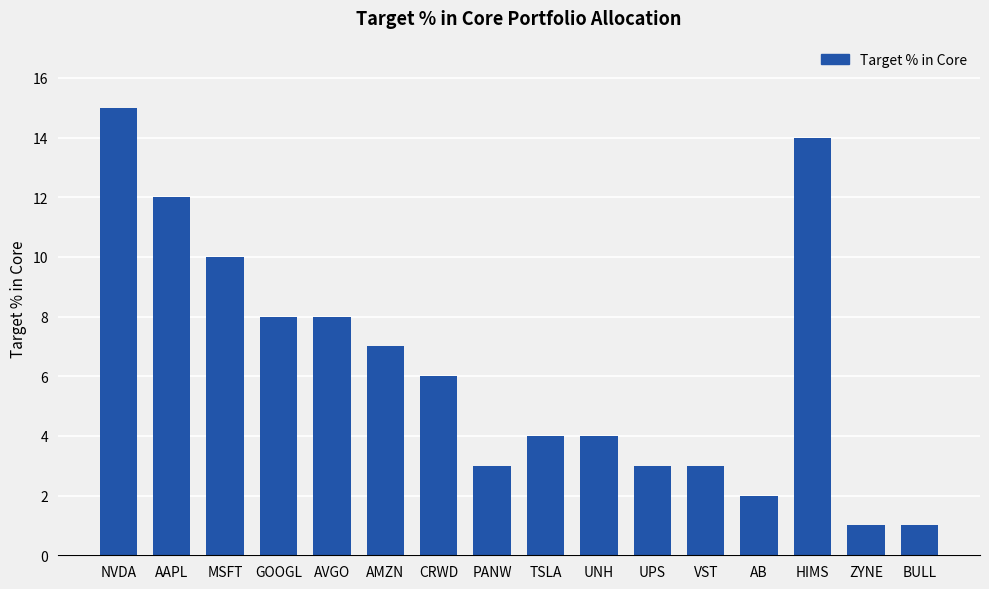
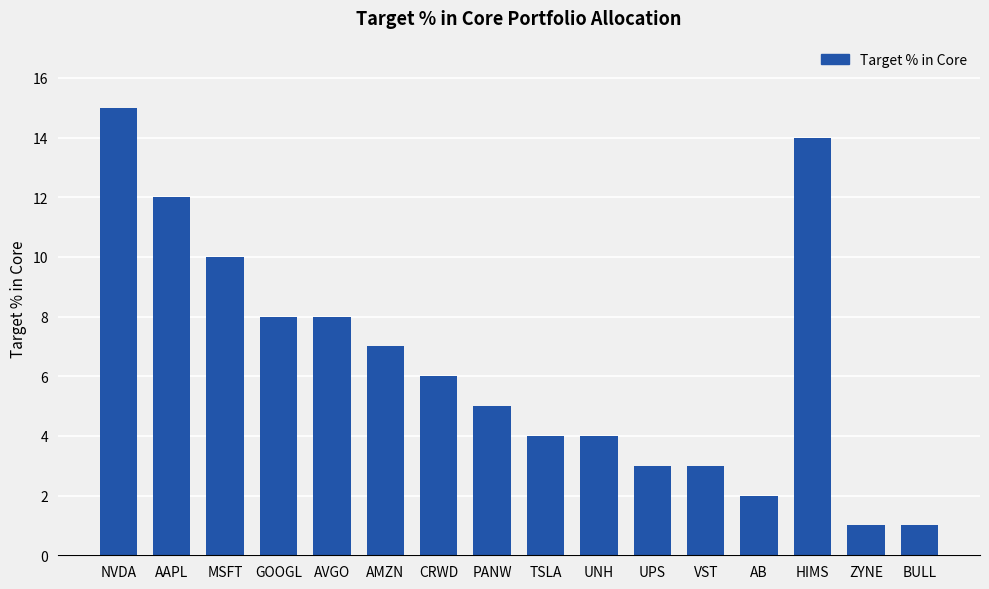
PANW: 3 -> 5
